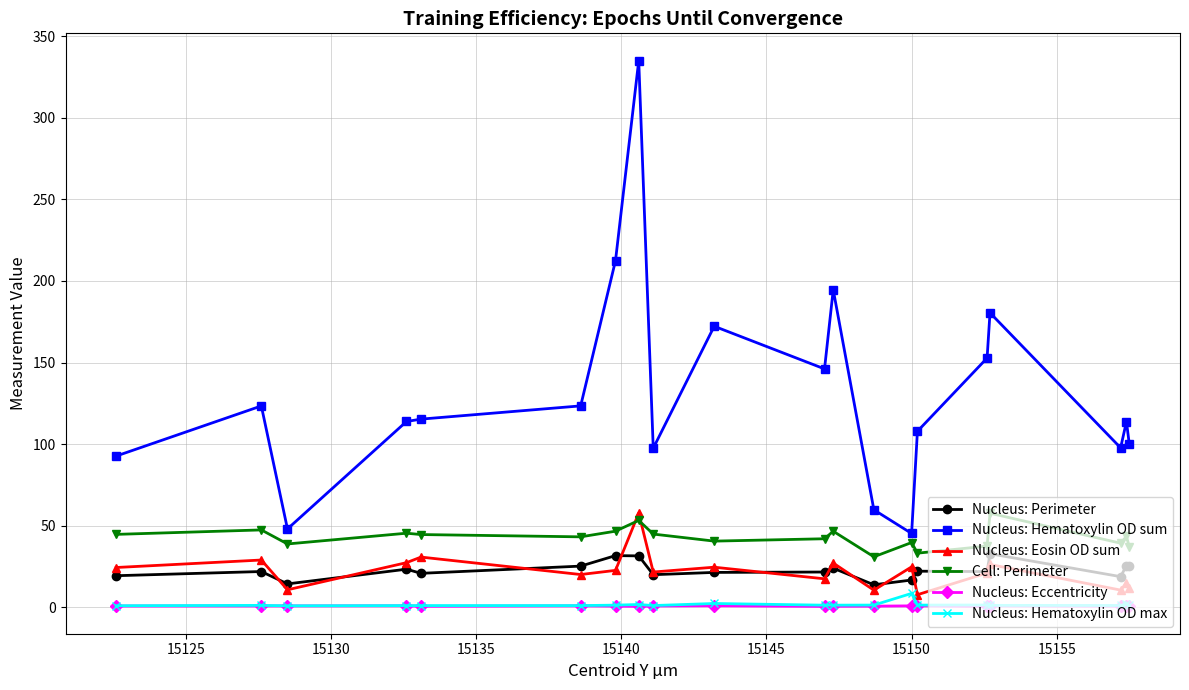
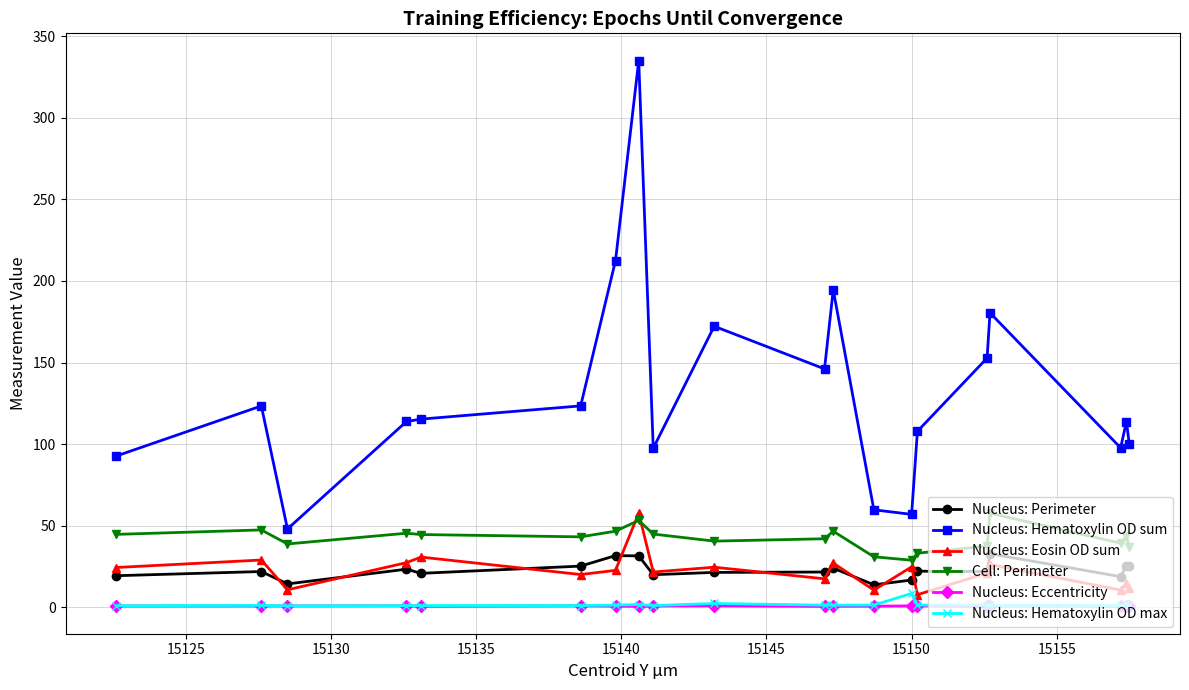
Nucleus: Hematoxylin OD sum, 15150: 45 -> 57
Cell: Perimeter, 15150: 40 -> 29
